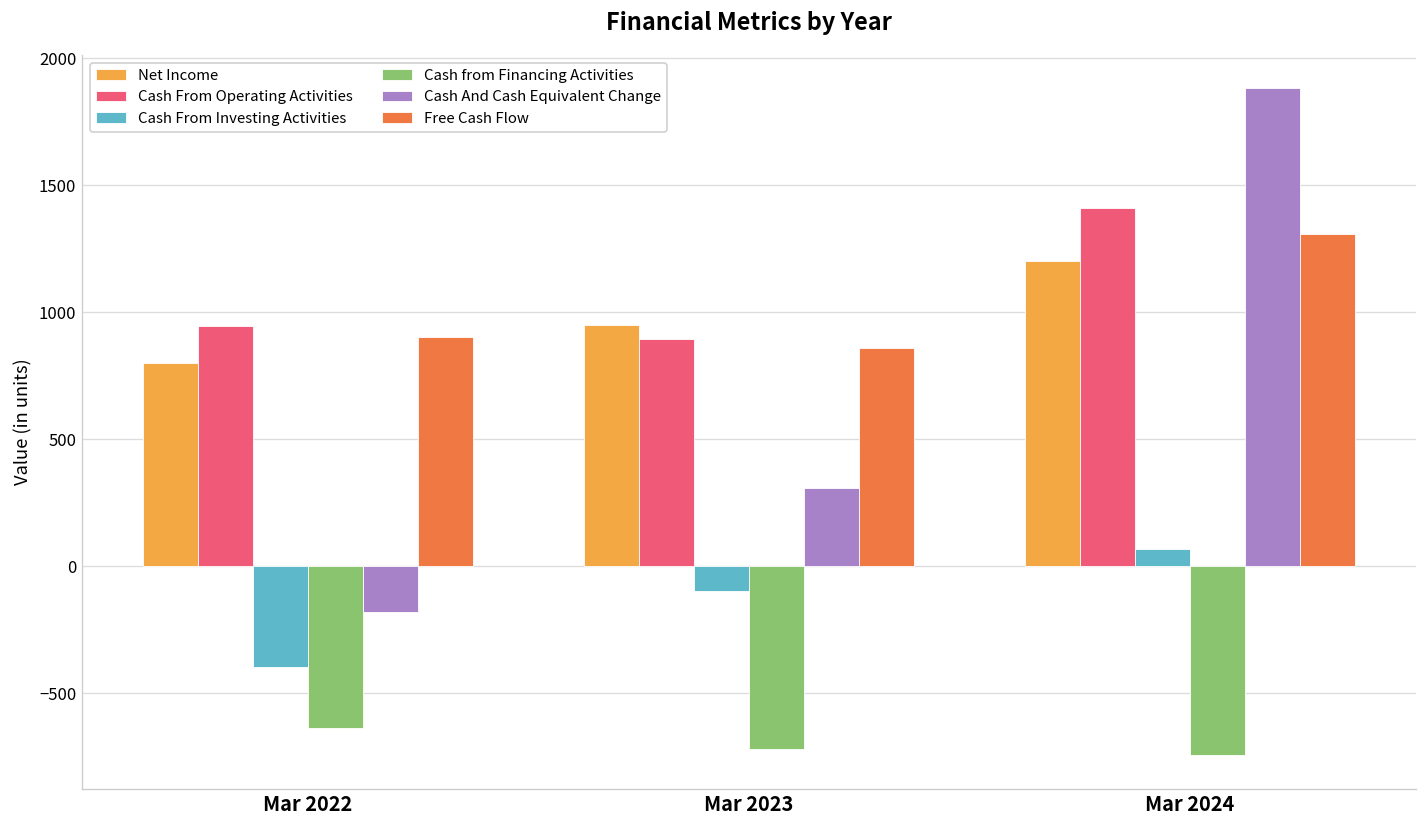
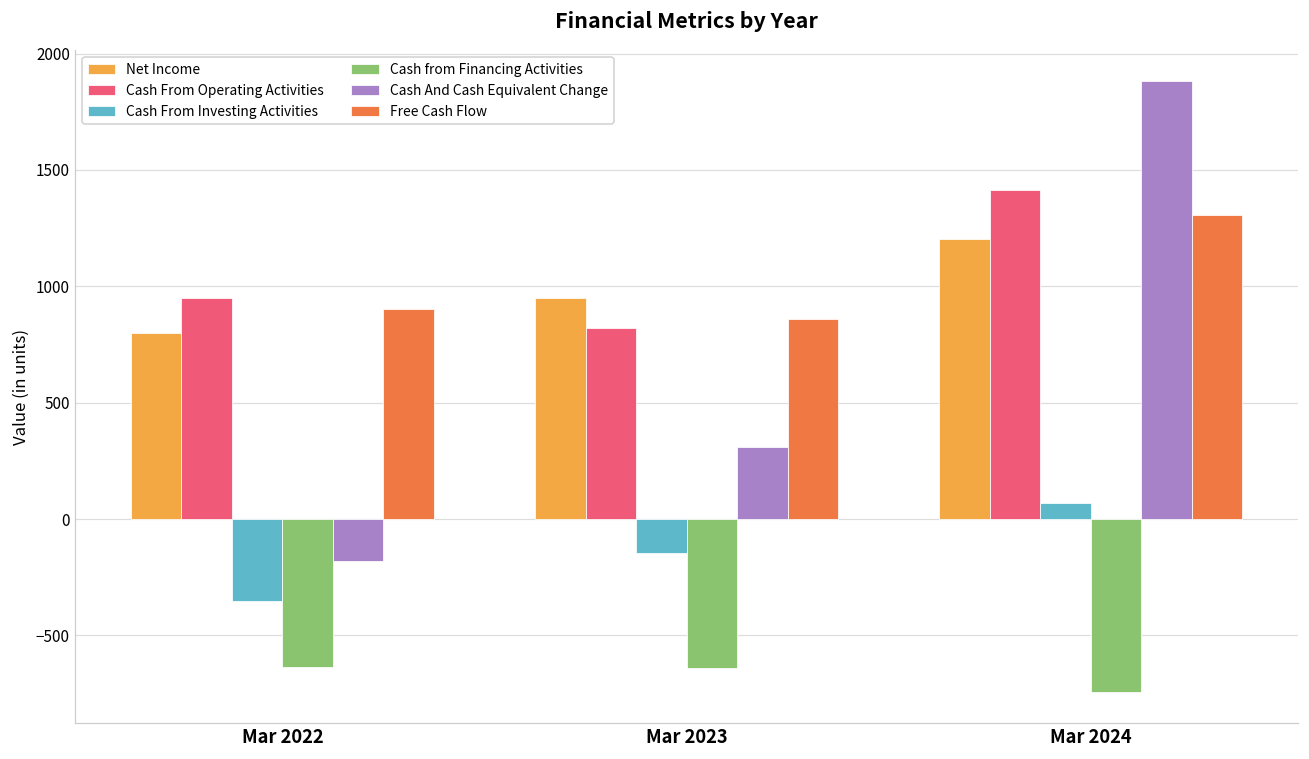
Cash From Investing Activities, Mar 2022: -400 -> -350
Cash From Operating Activities, Mar 2023: 890 -> 820
Cash From Investing Activities, Mar 2023: -100 -> -150
Cash from Financing Activities, Mar 2023: -720 -> -640
